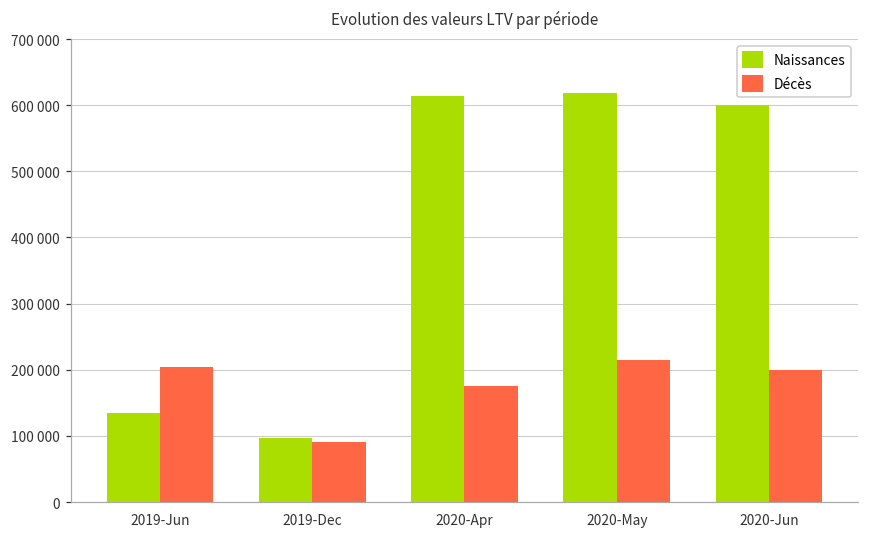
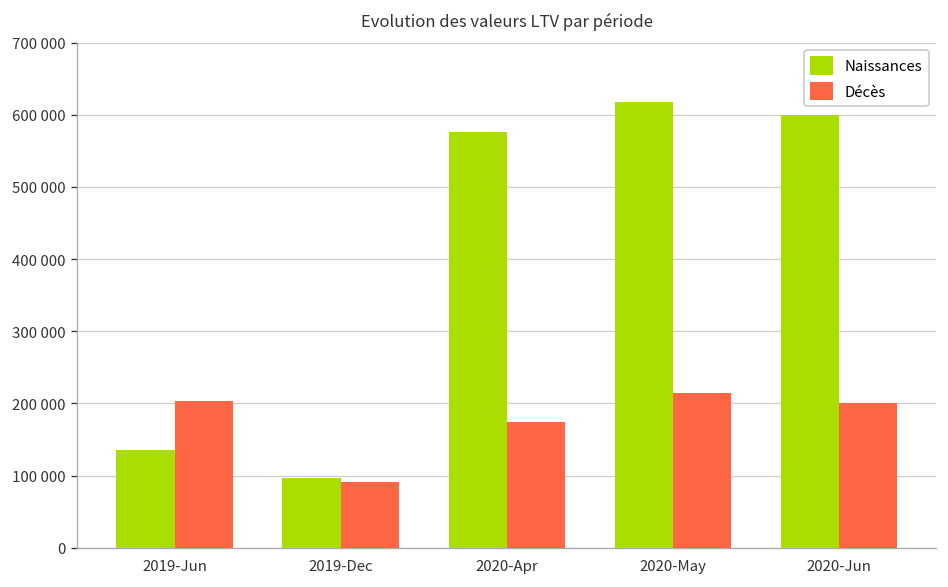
Naissances, 2020-Apr: 610000 -> 580000
